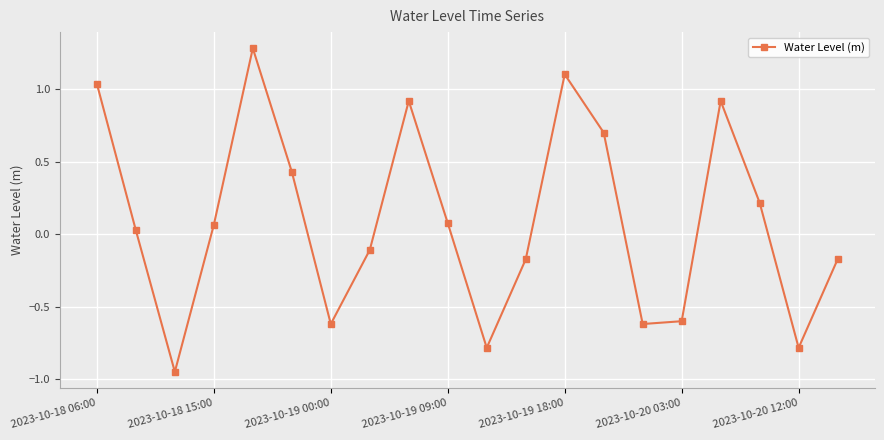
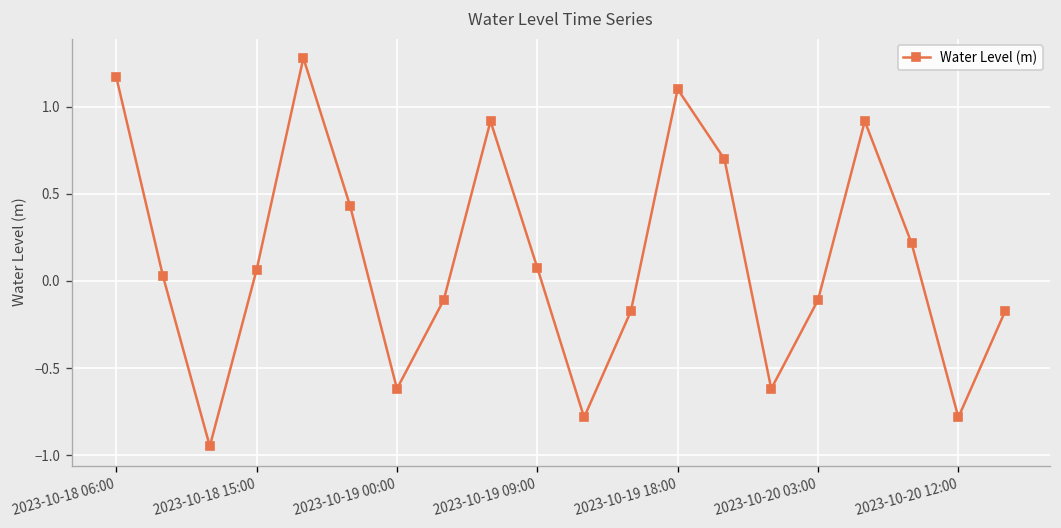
2023-10-18 06:00: 1.04 -> 1.17
2023-10-20 03:00: -0.60 -> -0.11
